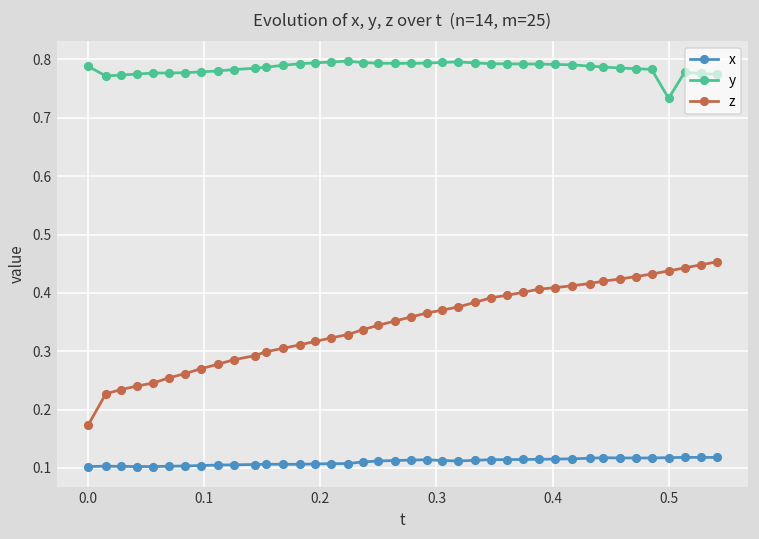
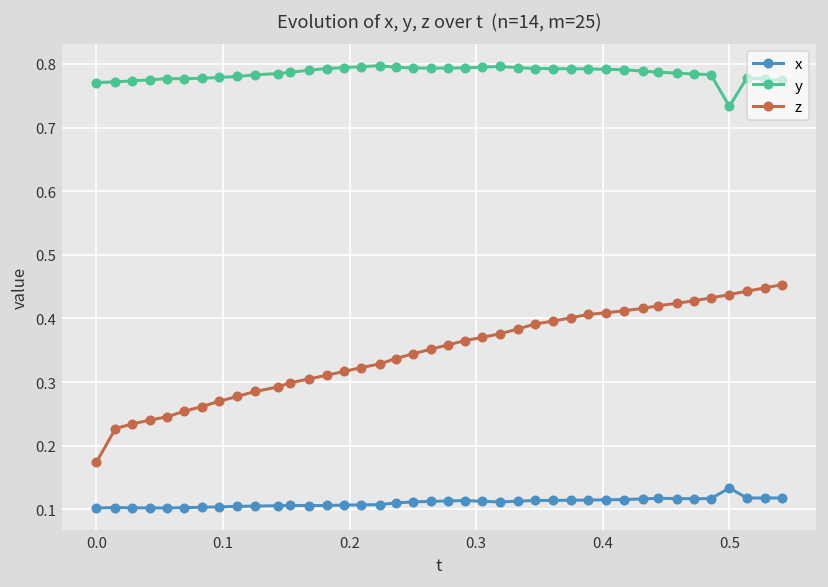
y, 0.0: 0.79 -> 0.77
x, 0.5: 0.12 -> 0.13
